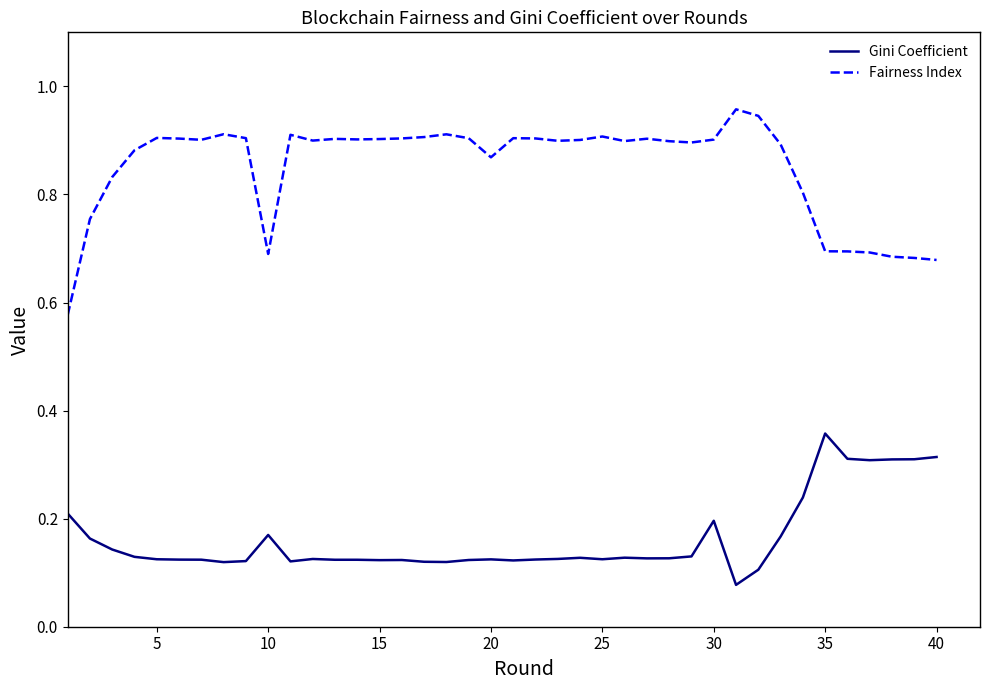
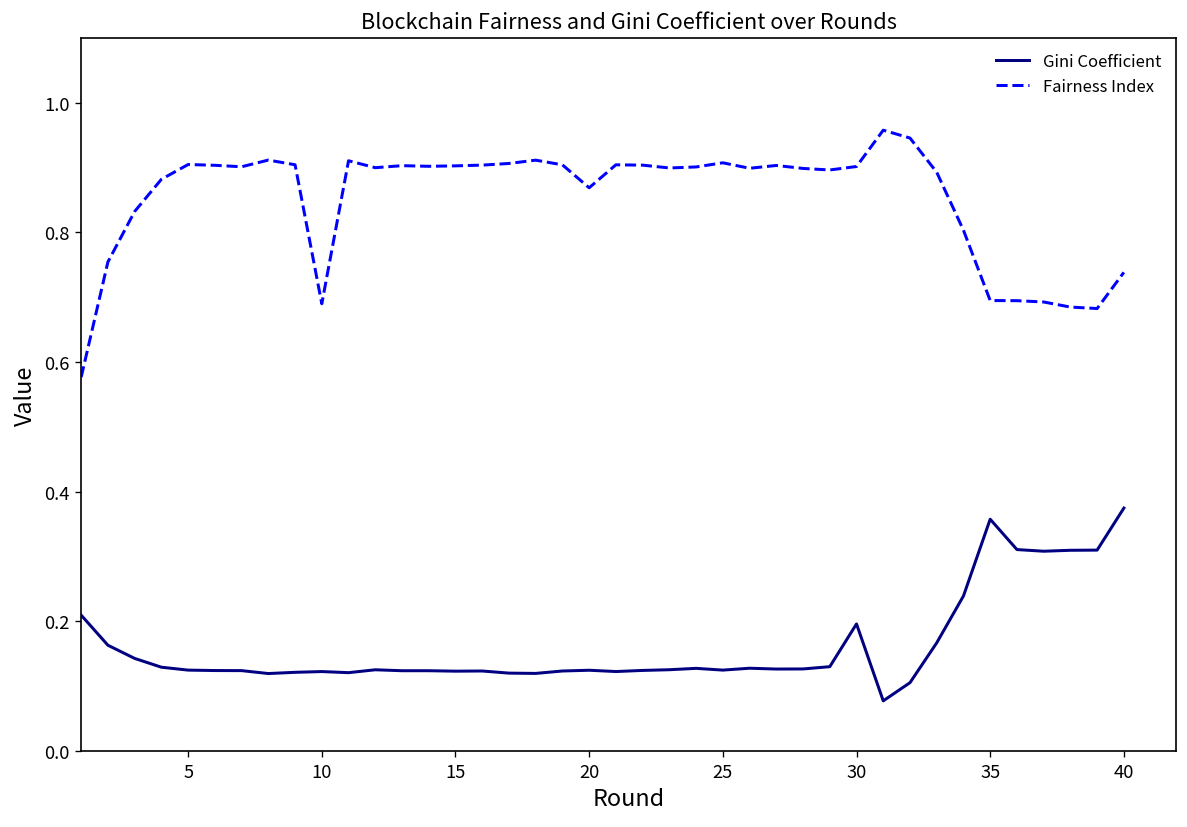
Gini Coefficient, 10: 0.17 -> 0.12
Gini Coefficient, 40: 0.31 -> 0.37
Fairness Index, 40: 0.68 -> 0.74
